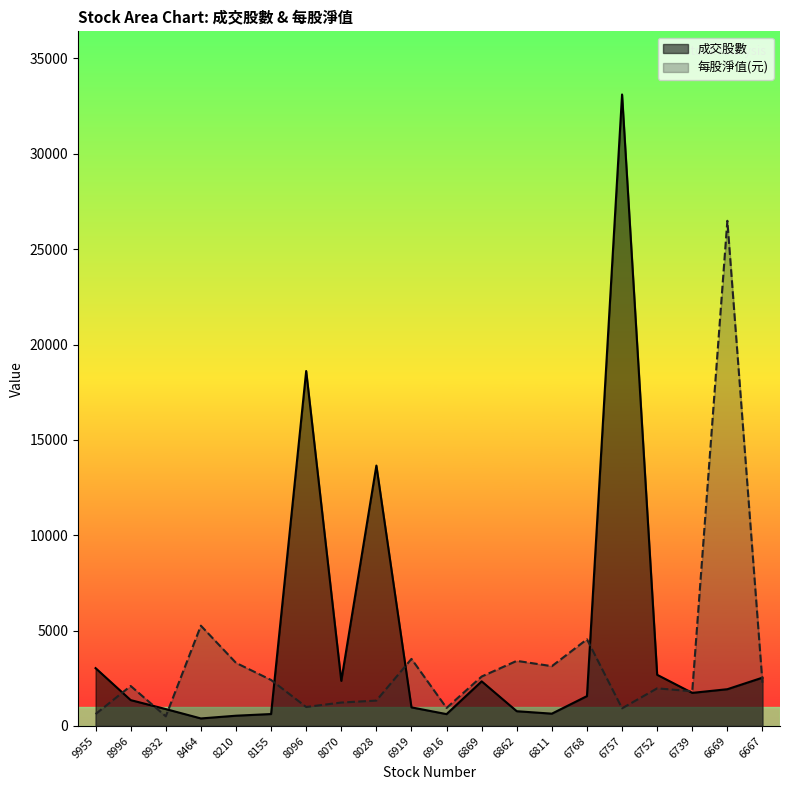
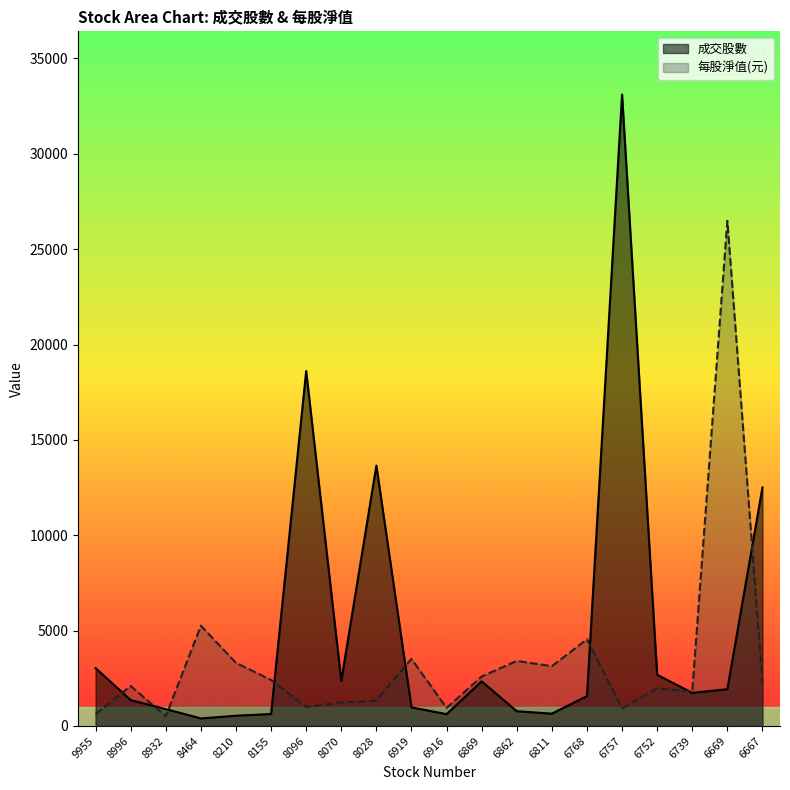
成交股數, 6667: 2500 -> 12500
